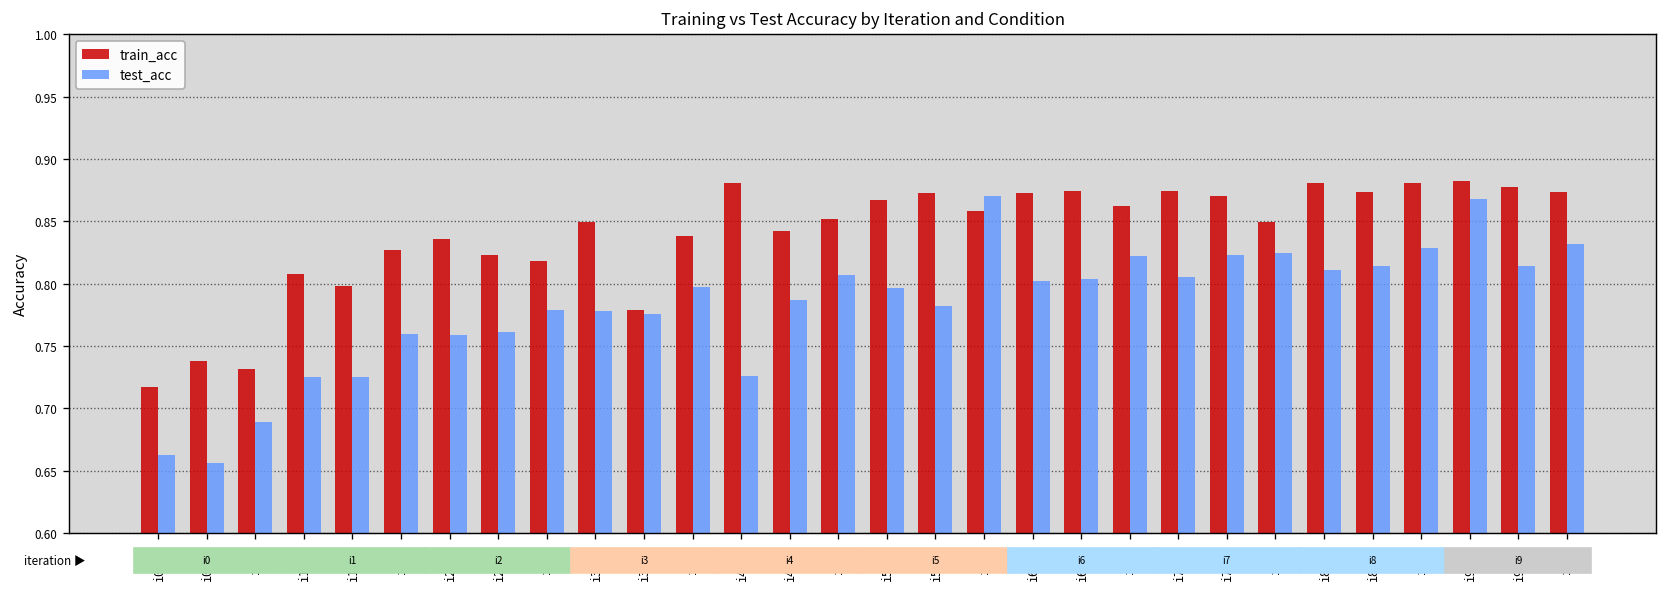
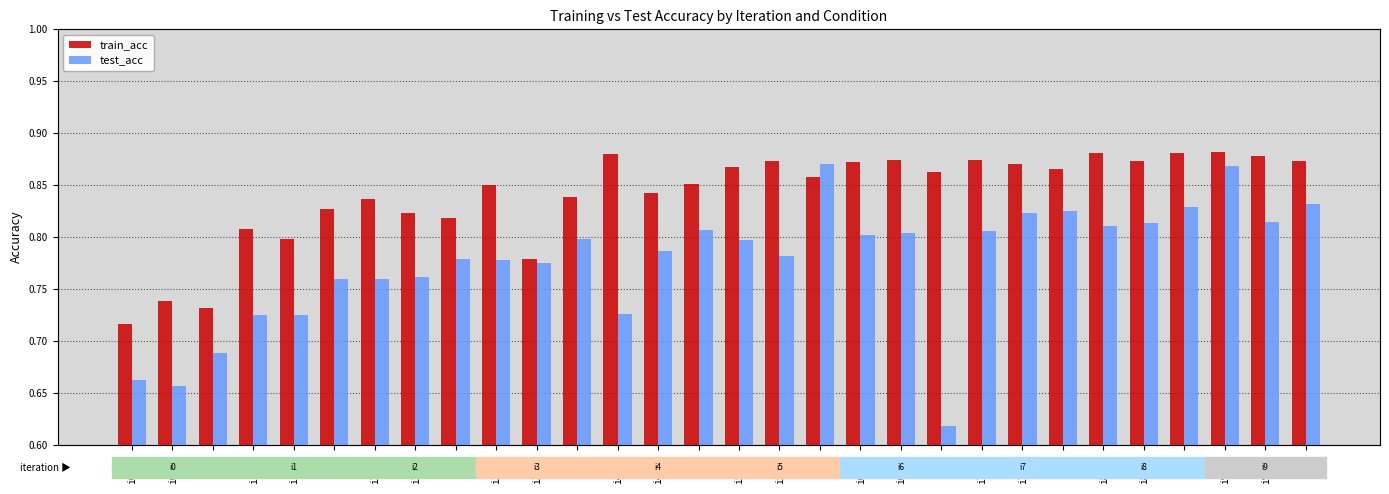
test_acc, i6_g: 0.822 -> 0.618
train_acc, i7_g: 0.849 -> 0.866
